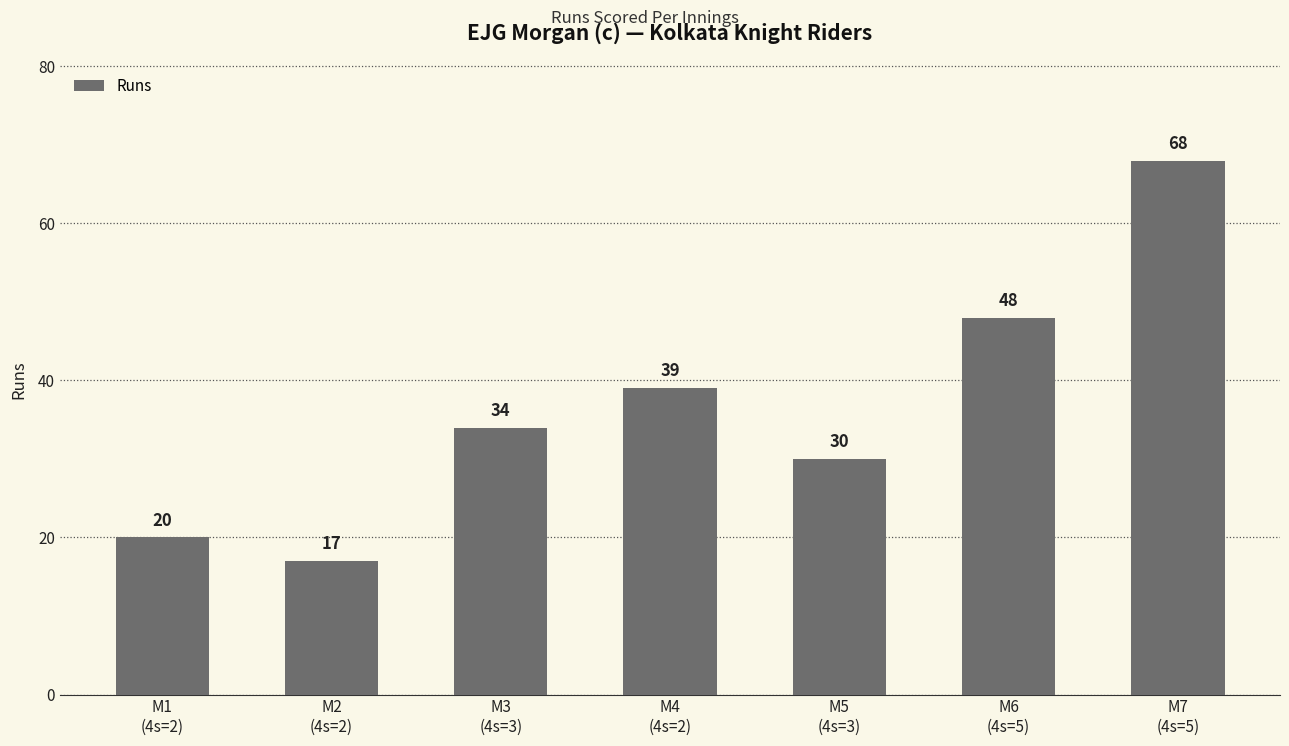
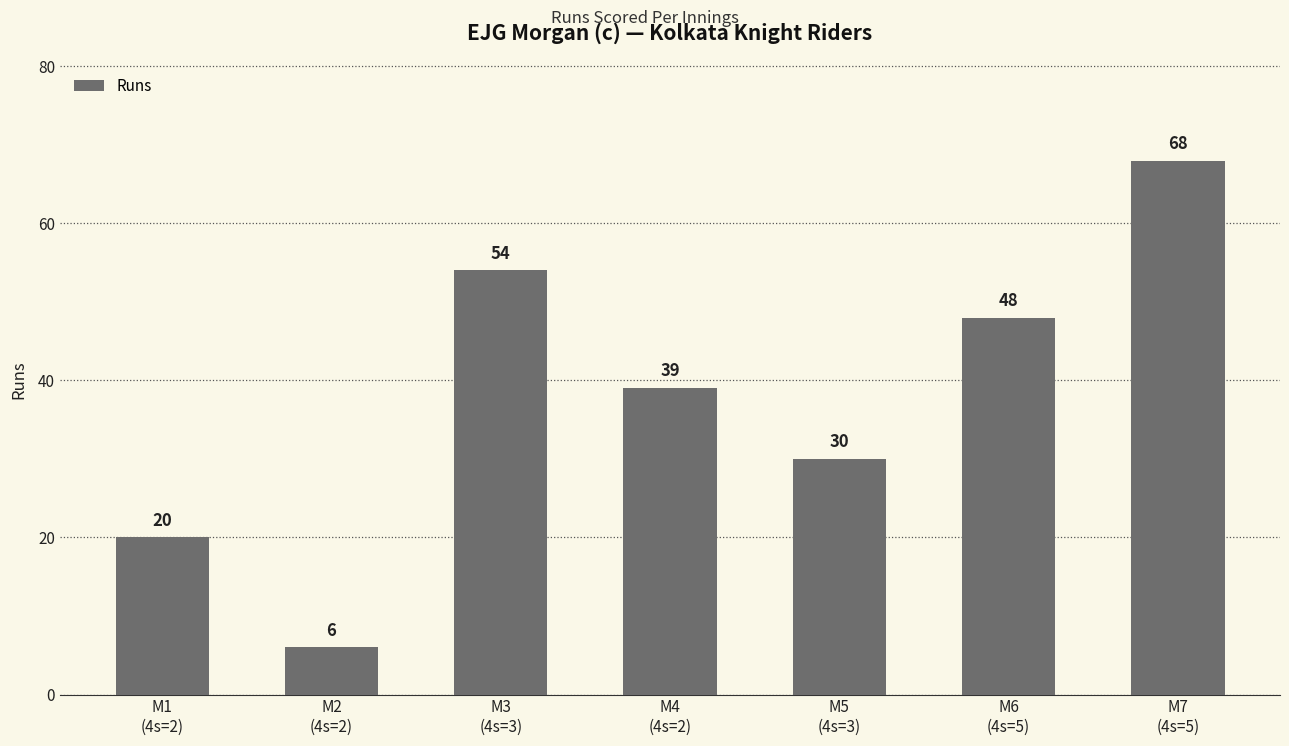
M2 (4s=2): 17 -> 6
M3 (4s=3): 34 -> 54
